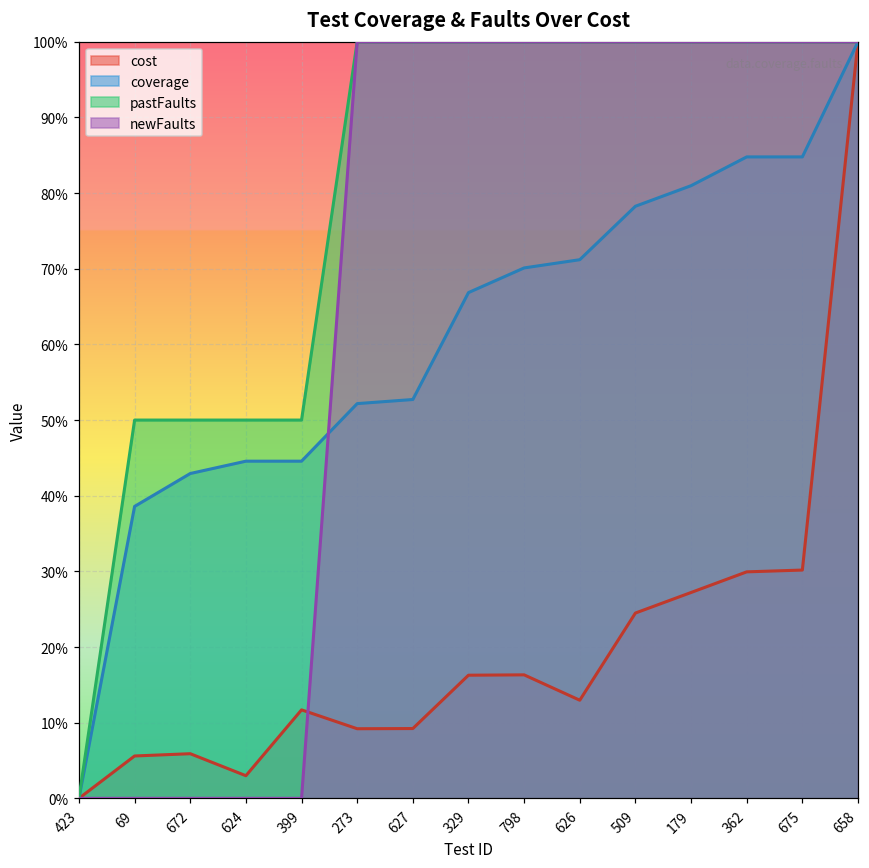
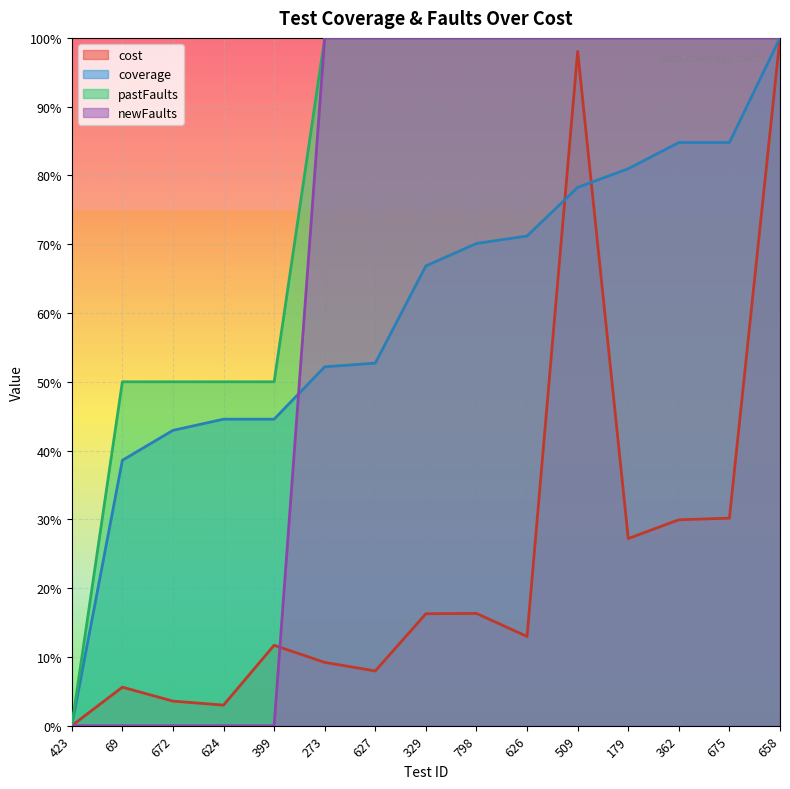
cost, 672: 6% -> 4%
cost, 627: 9% -> 8%
cost, 509: 24% -> 98%
